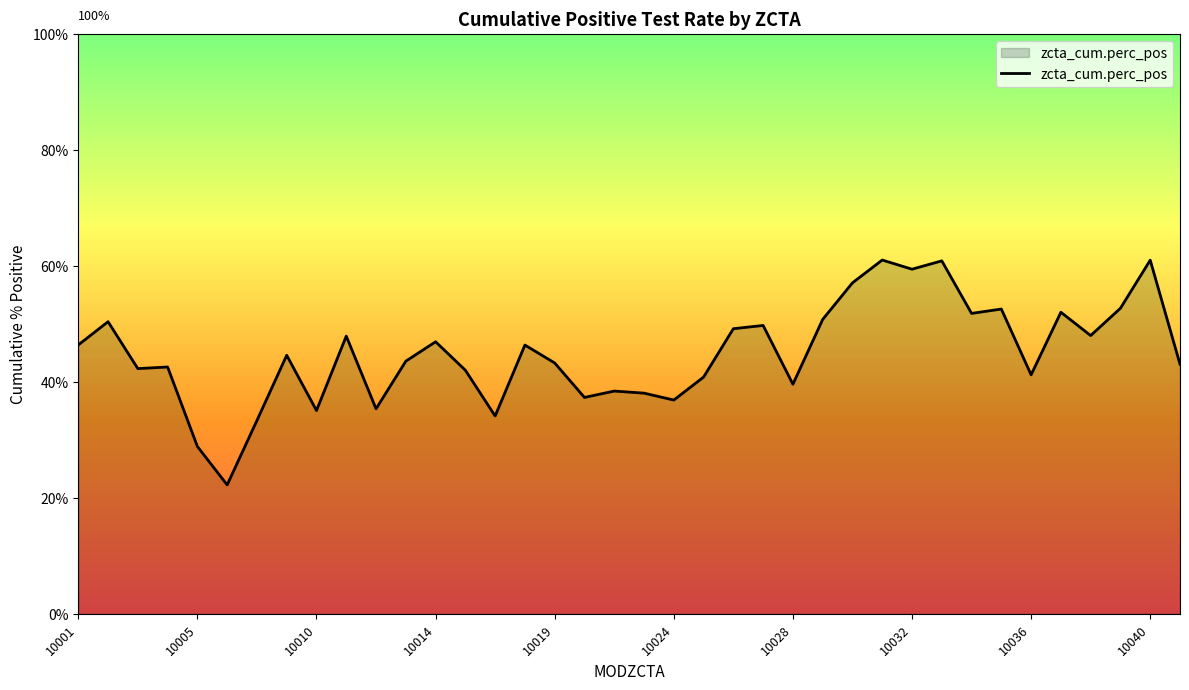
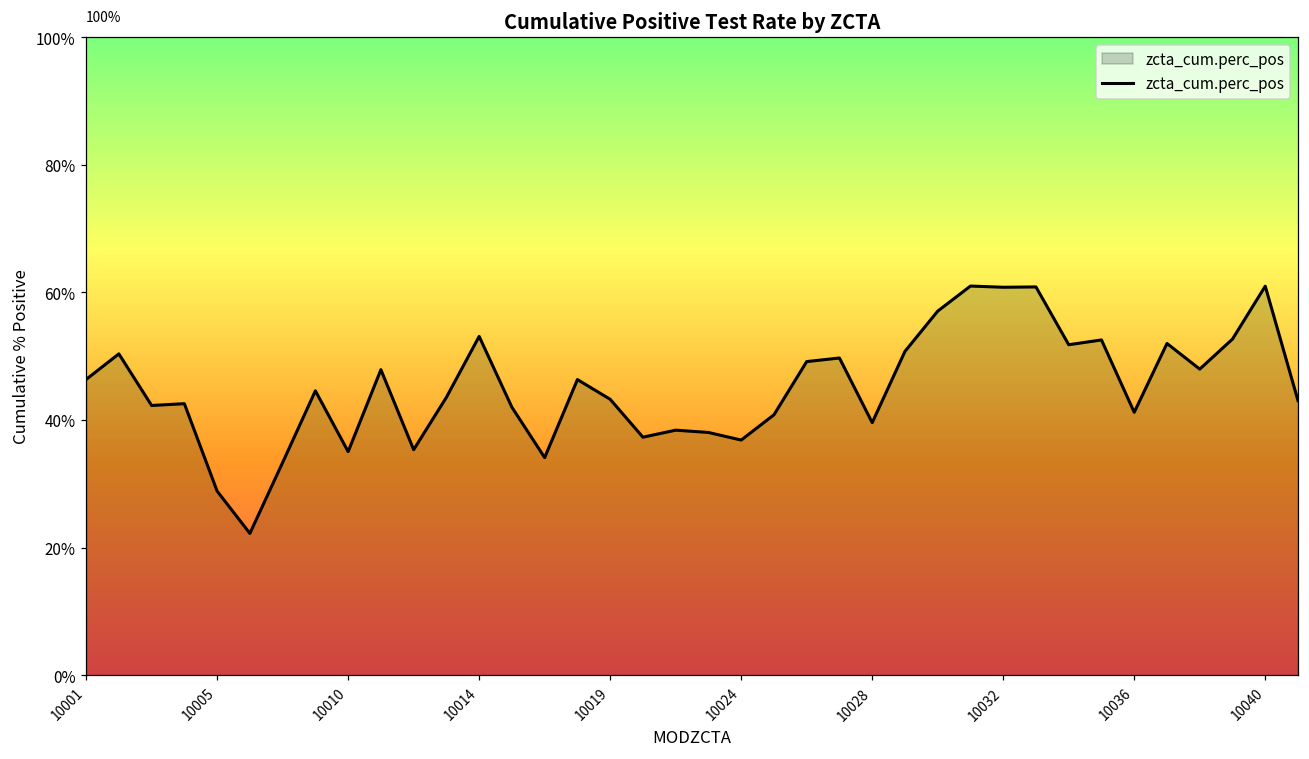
10014: 47% -> 53%
10032: 59% -> 61%
